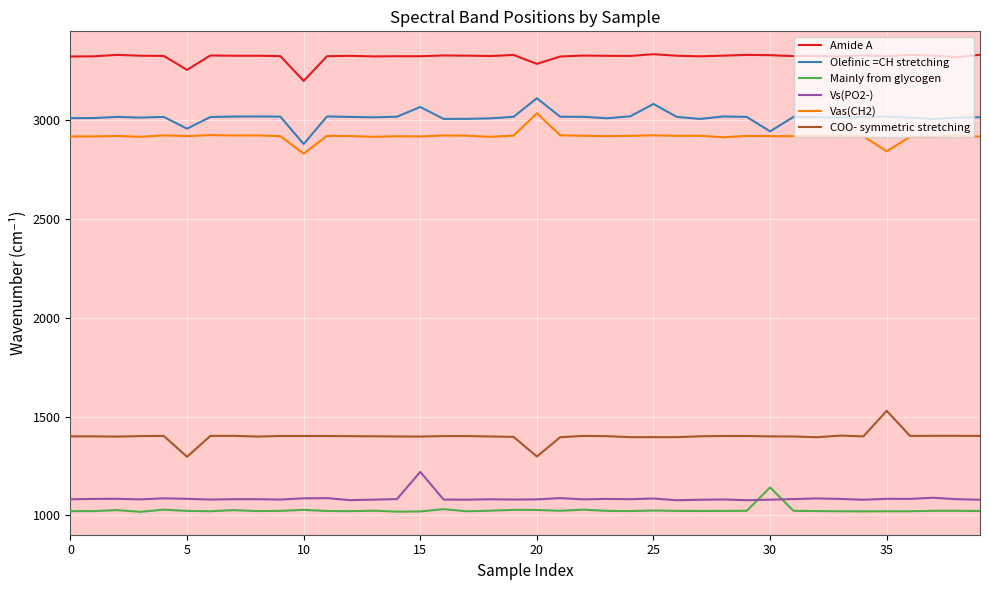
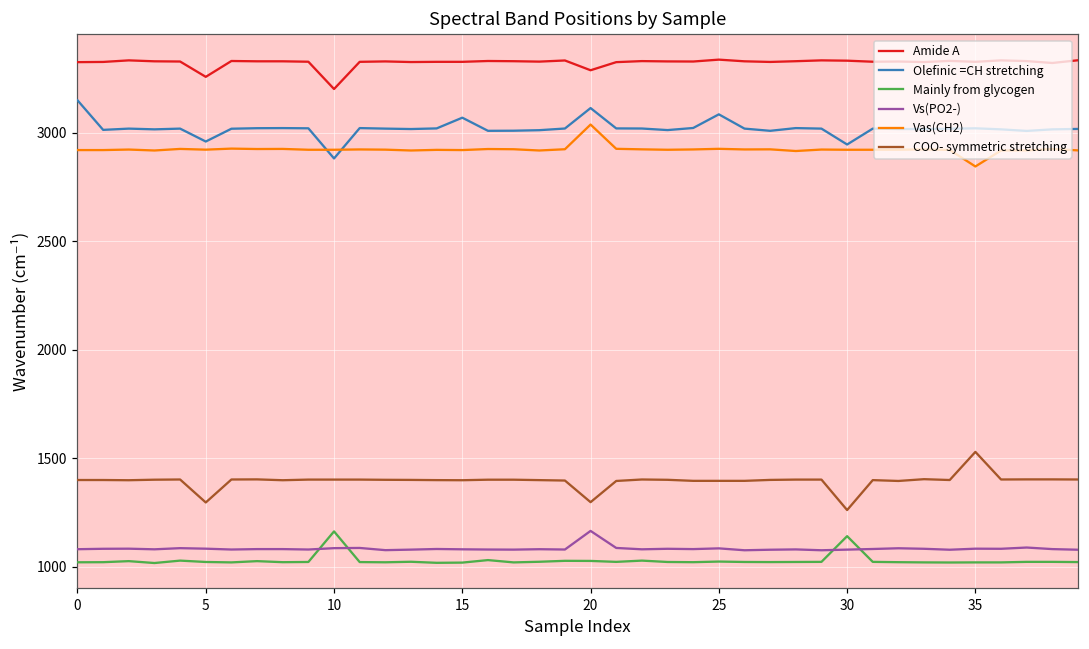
Olefinic =CH stretching, 0: 3010 -> 3150
Mainly from glycogen, 10: 1030 -> 1160
Vas(CH2), 10: 2830 -> 2920
Vs(PO2-), 15: 1220 -> 1080
Vs(PO2-), 20: 1080 -> 1170
COO- symmetric stretching, 30: 1400 -> 1260
